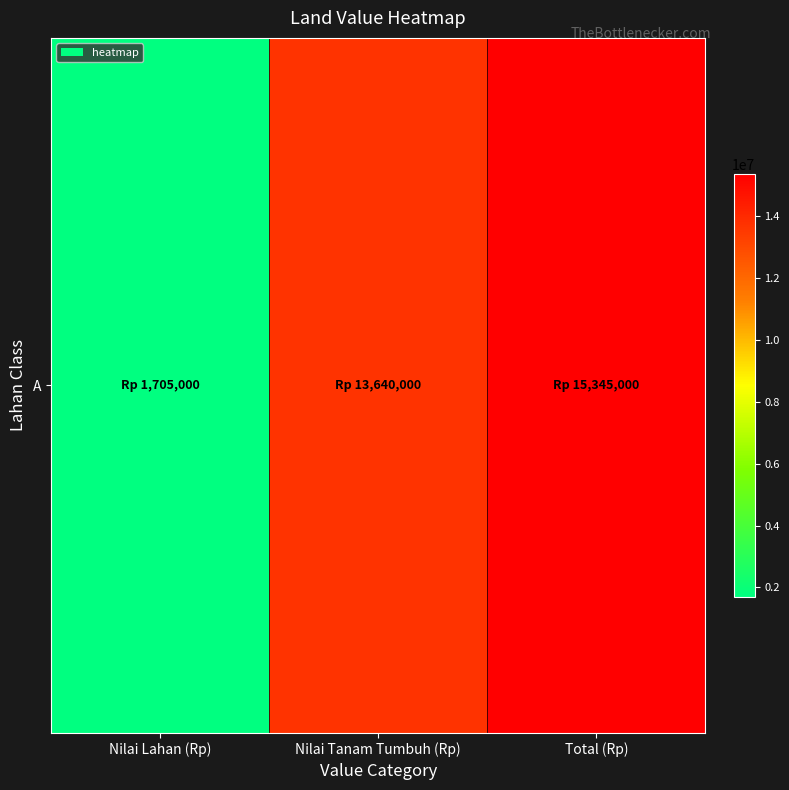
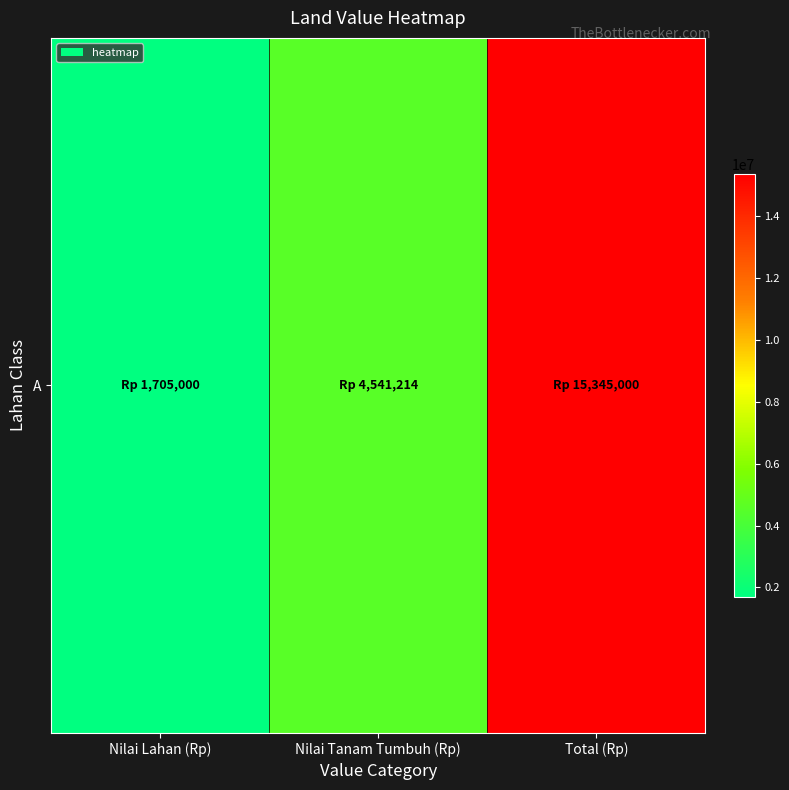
A, Nilai Tanam Tumbuh (Rp): 13,640,000 -> 4,541,214
